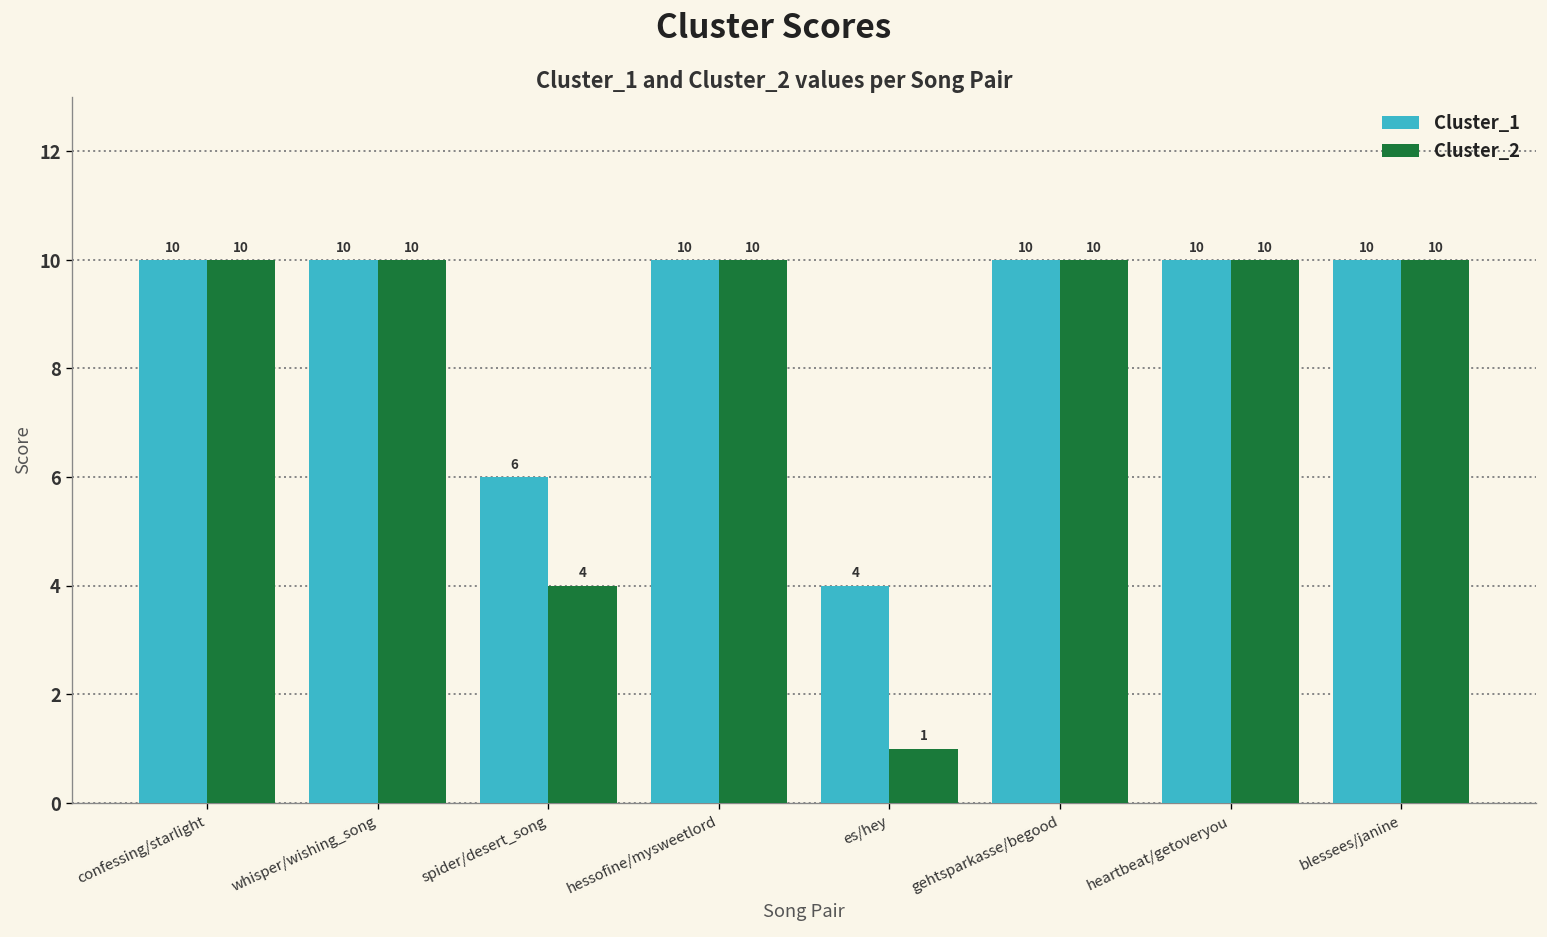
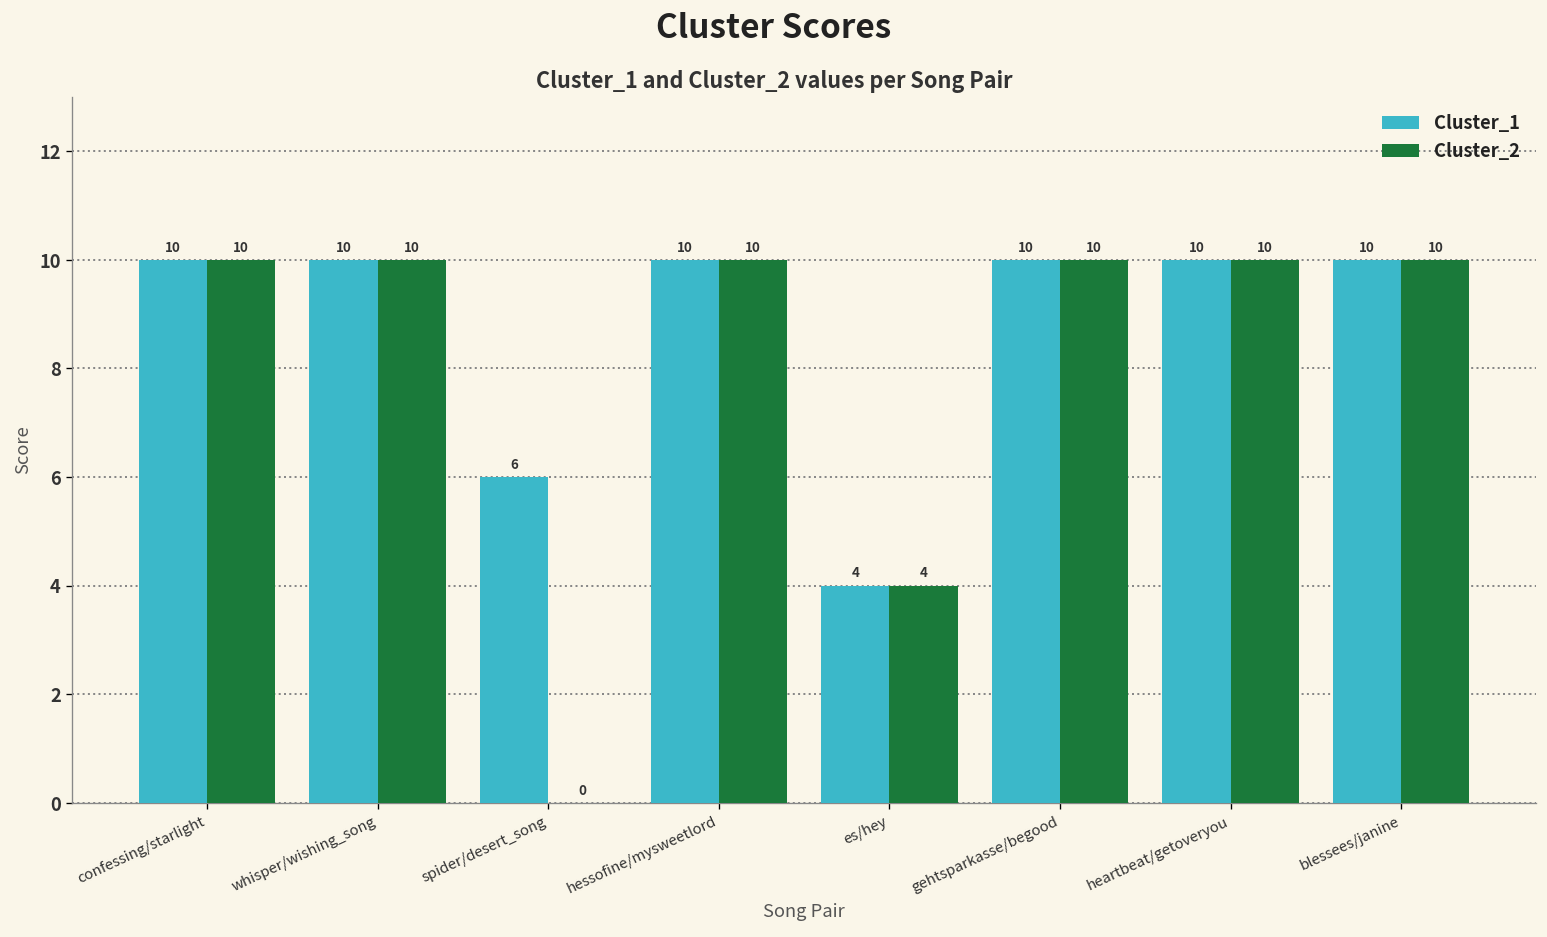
Cluster_2, spider/desert_song: 4 -> 0
Cluster_2, es/hey: 1 -> 4
